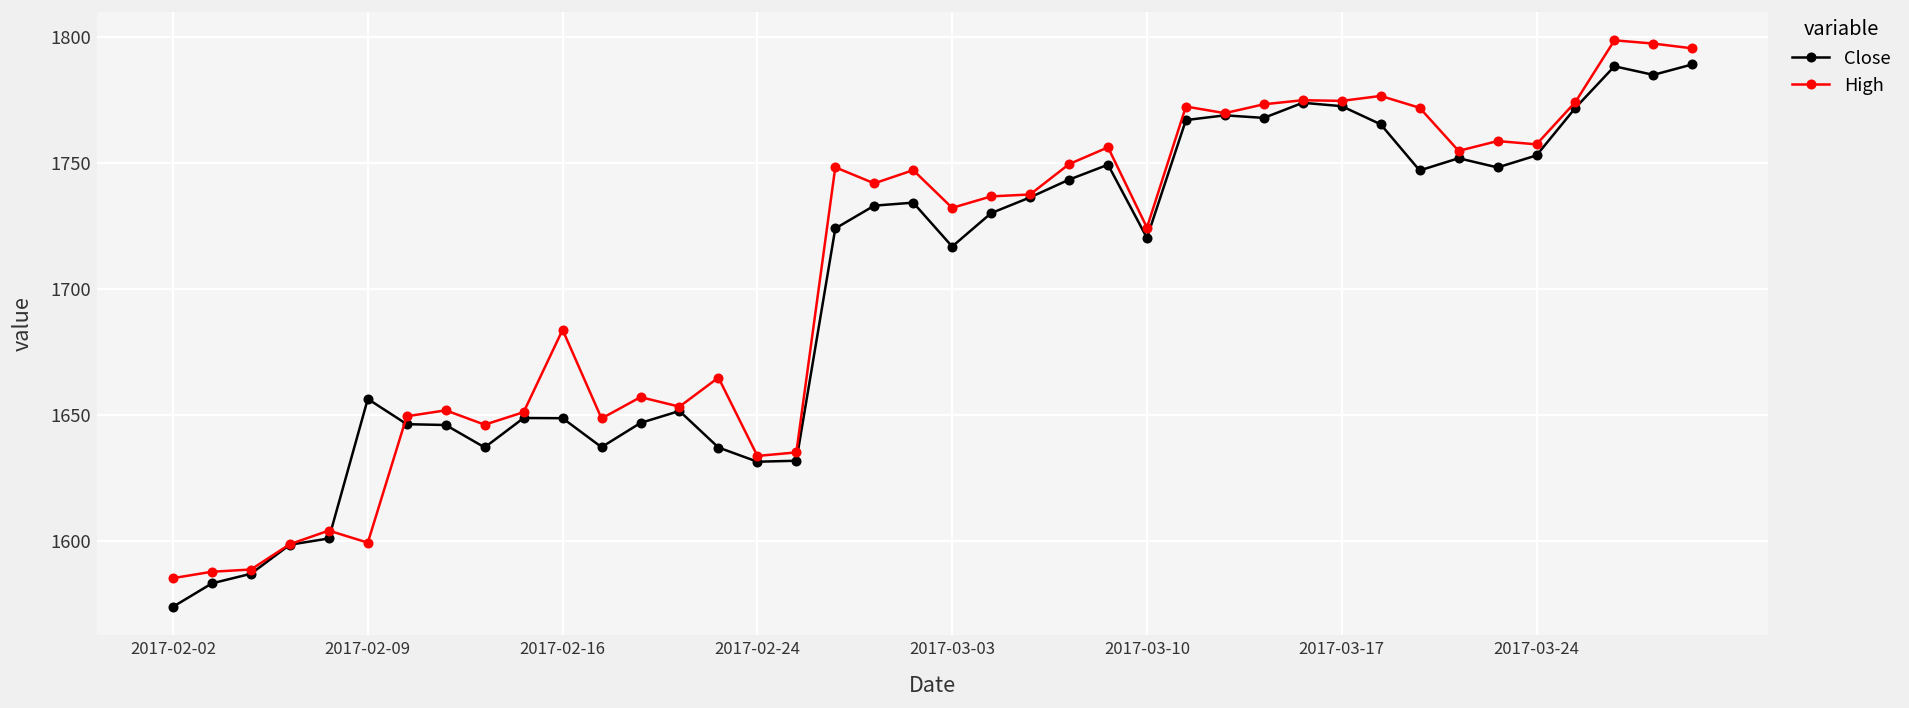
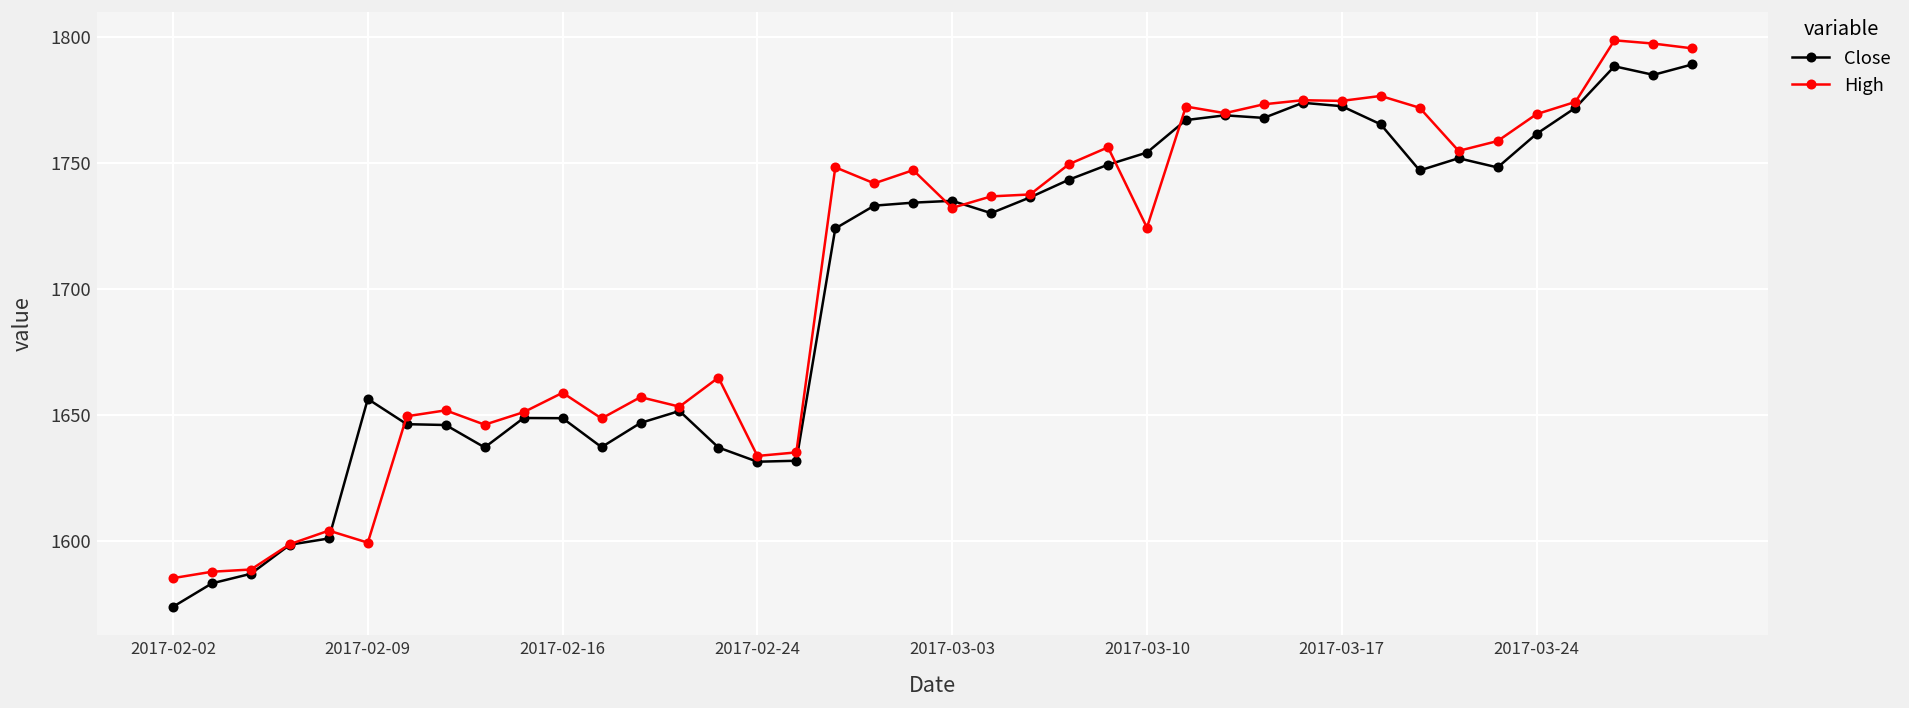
High, 2017-02-16: 1684 -> 1659
Close, 2017-03-03: 1717 -> 1735
Close, 2017-03-10: 1720 -> 1754
Close, 2017-03-24: 1753 -> 1762
High, 2017-03-24: 1757 -> 1769
